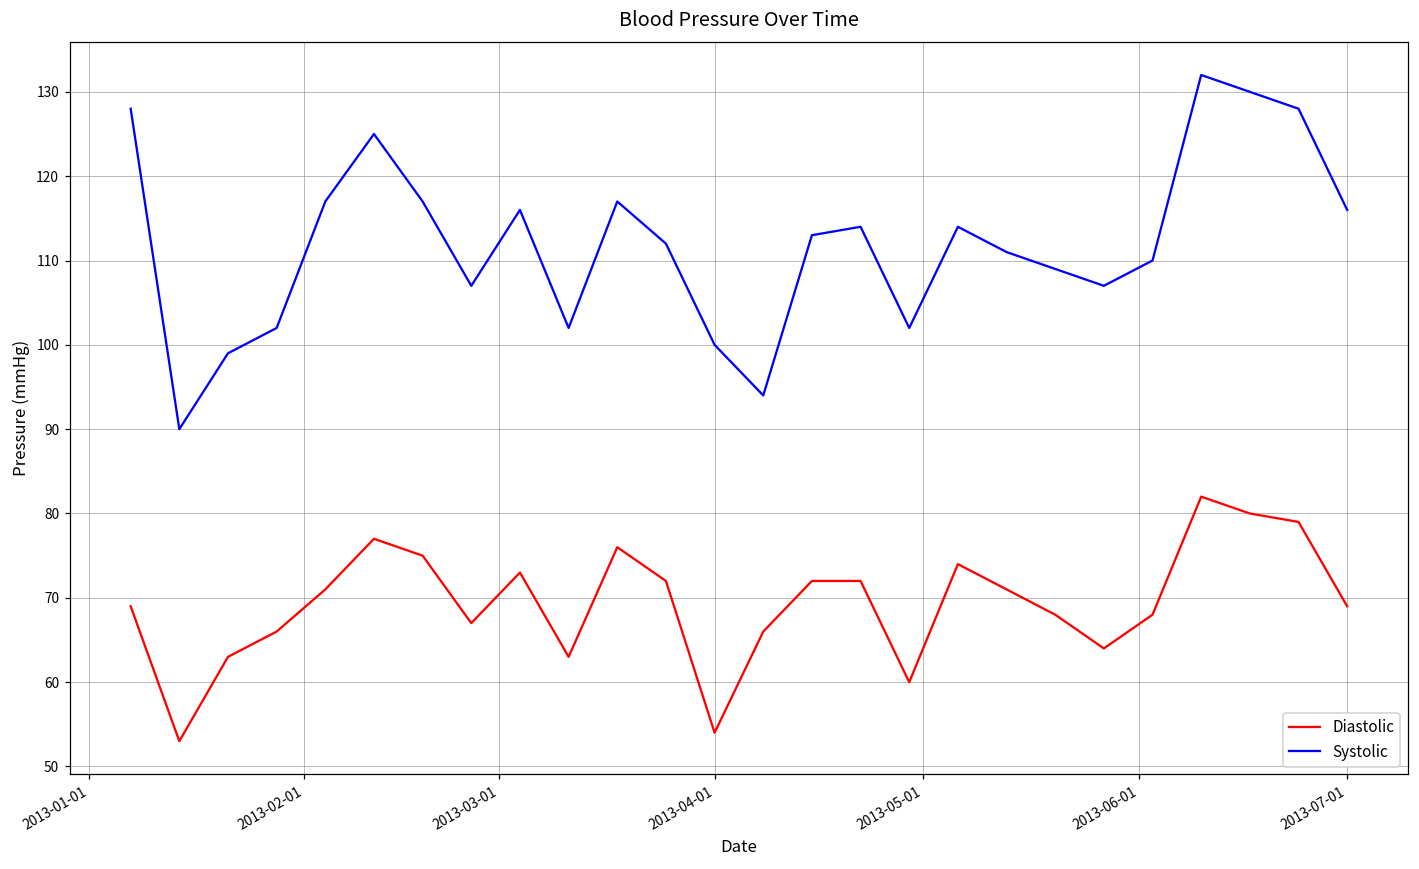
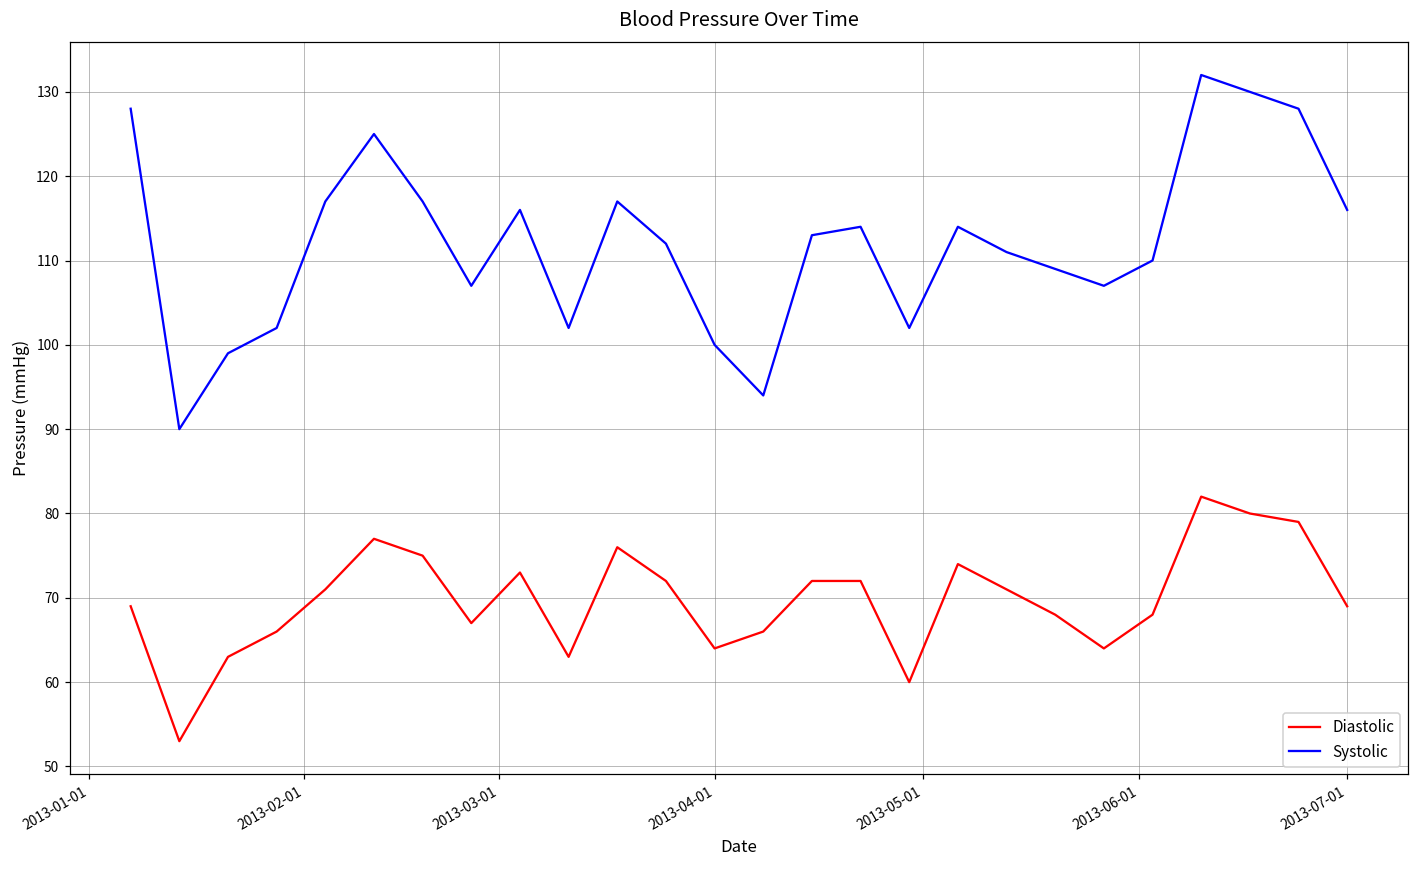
Diastolic, 2013-04-01: 54 -> 64
